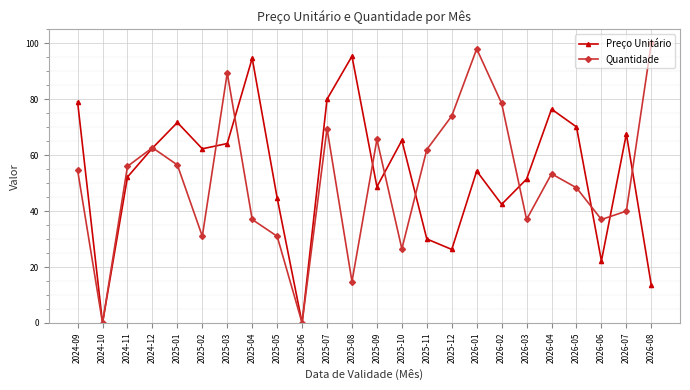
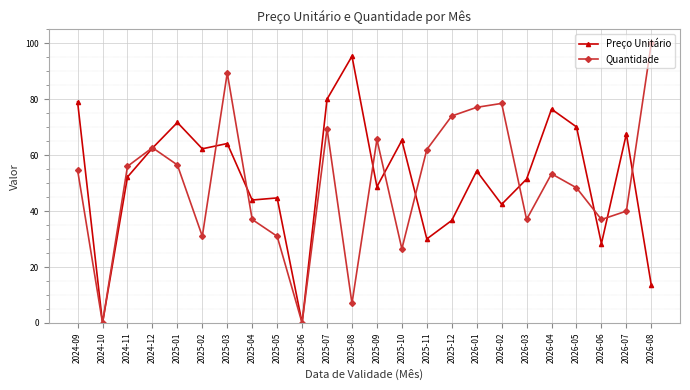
Preço Unitário, 2025-04: 95 -> 44
Quantidade, 2025-08: 15 -> 7
Preço Unitário, 2025-12: 26 -> 37
Quantidade, 2026-01: 98 -> 77
Preço Unitário, 2026-06: 22 -> 28
